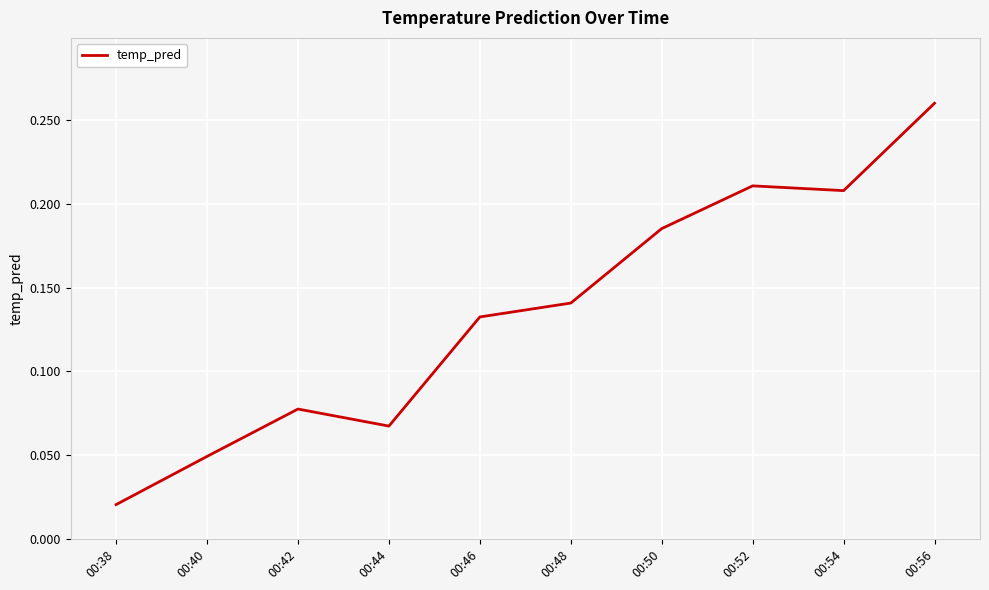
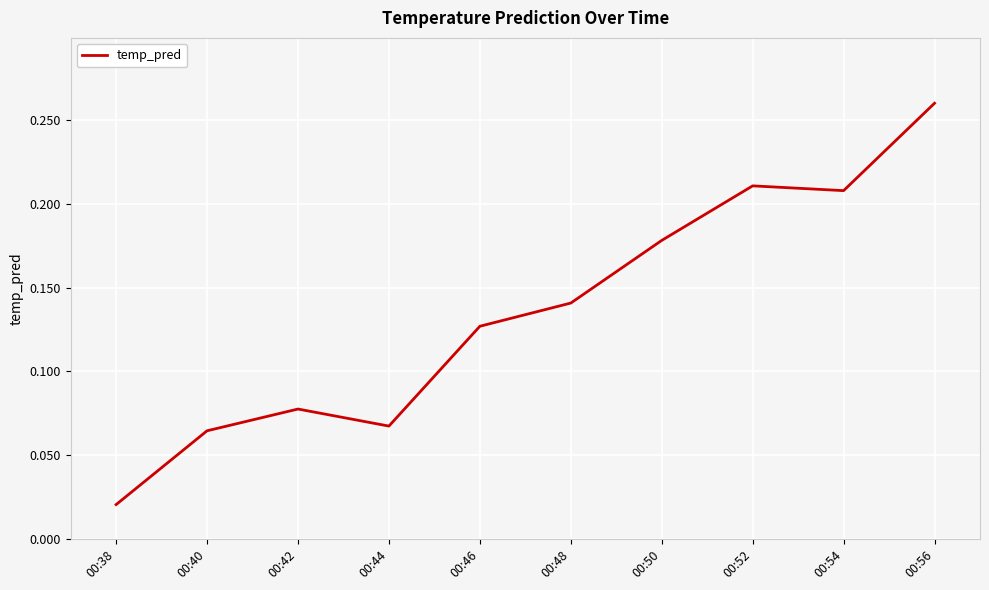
00:40: 0.049 -> 0.065
00:46: 0.133 -> 0.127
00:50: 0.185 -> 0.178
